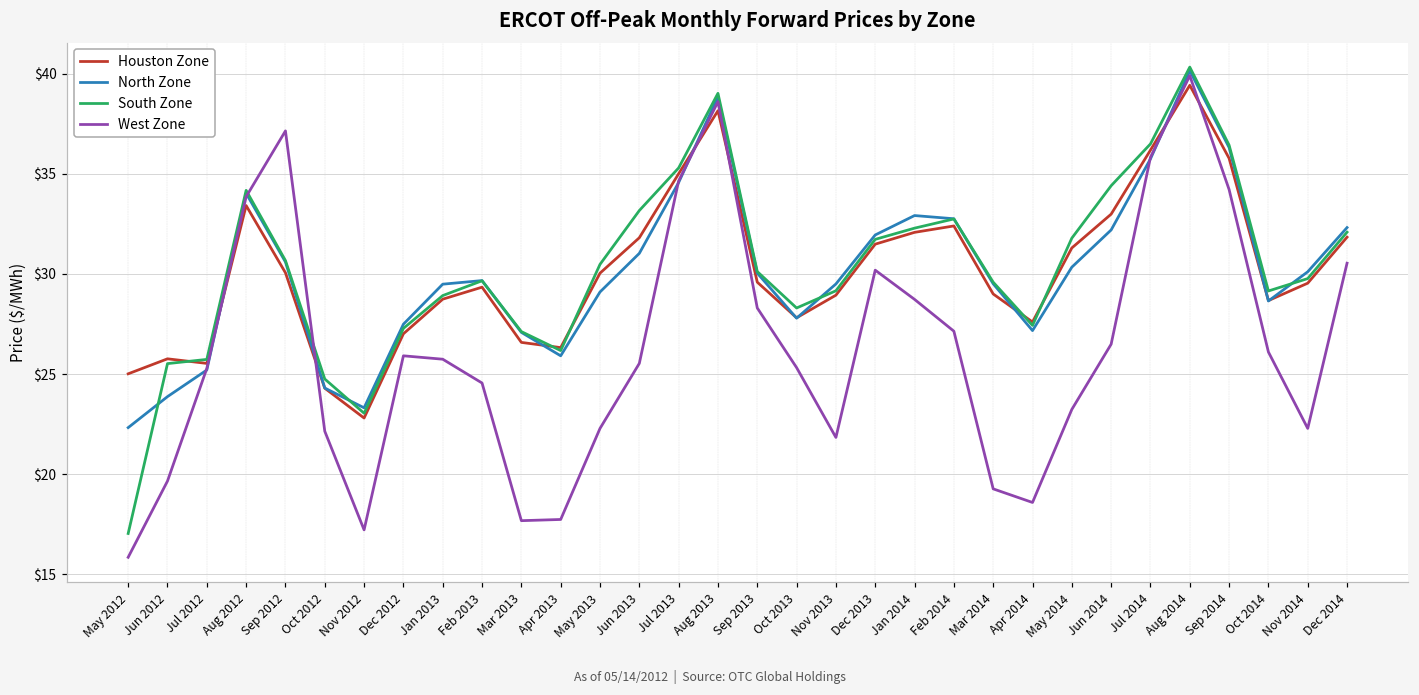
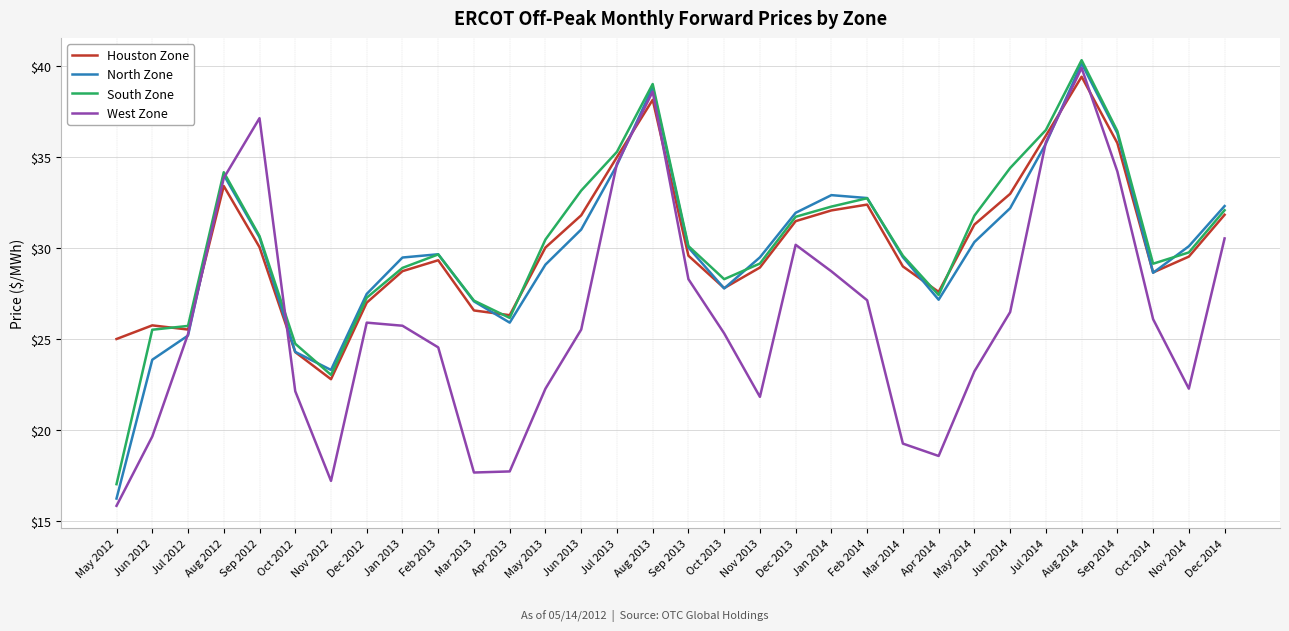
North Zone, May 2012: $22.3 -> $16.2
